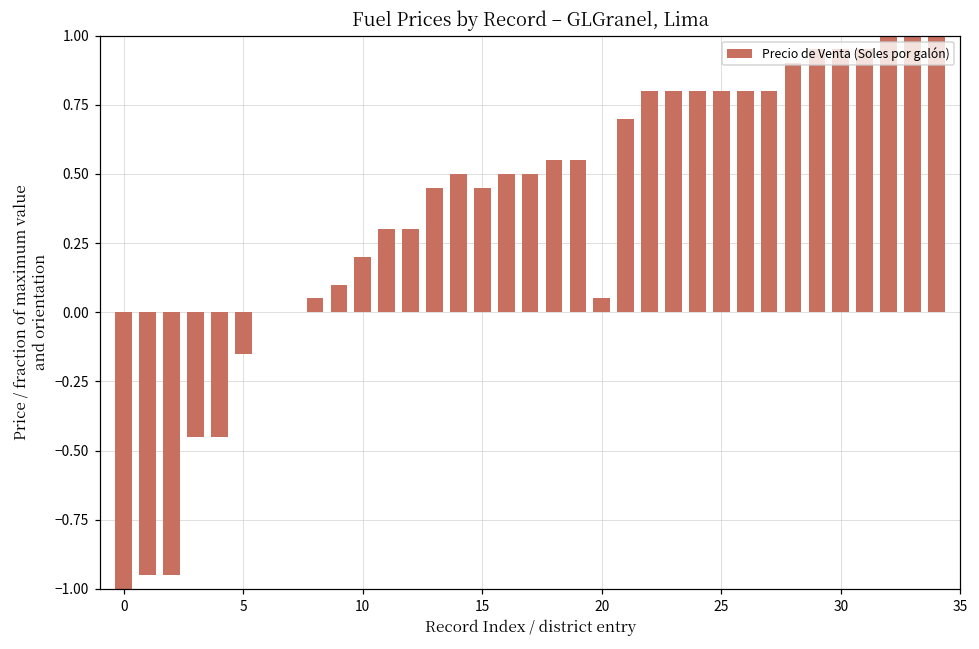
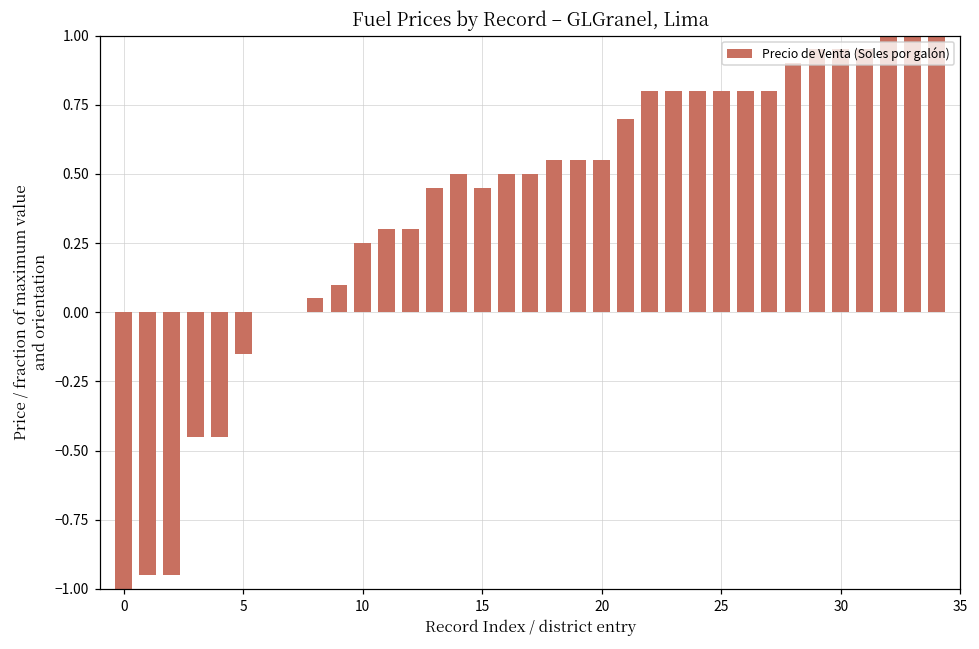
10: 0.20 -> 0.25
20: 0.05 -> 0.55
